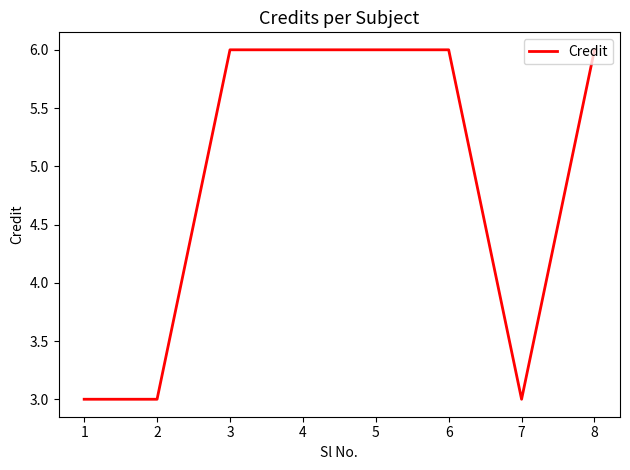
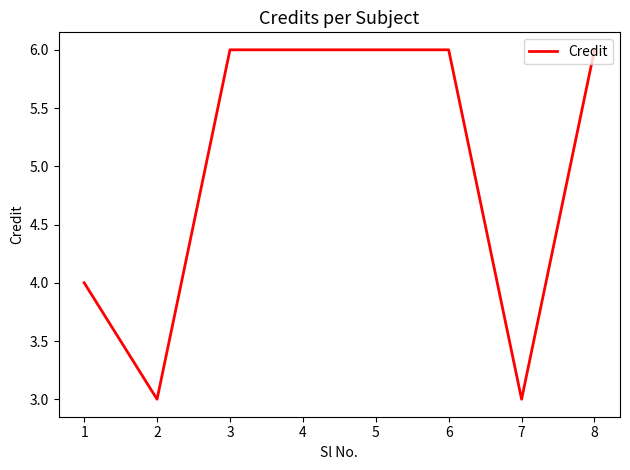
1: 3 -> 4
